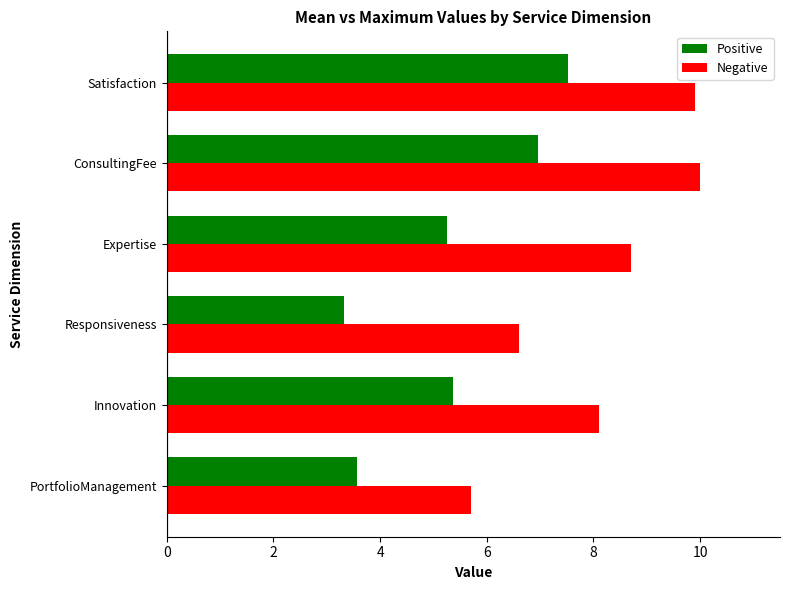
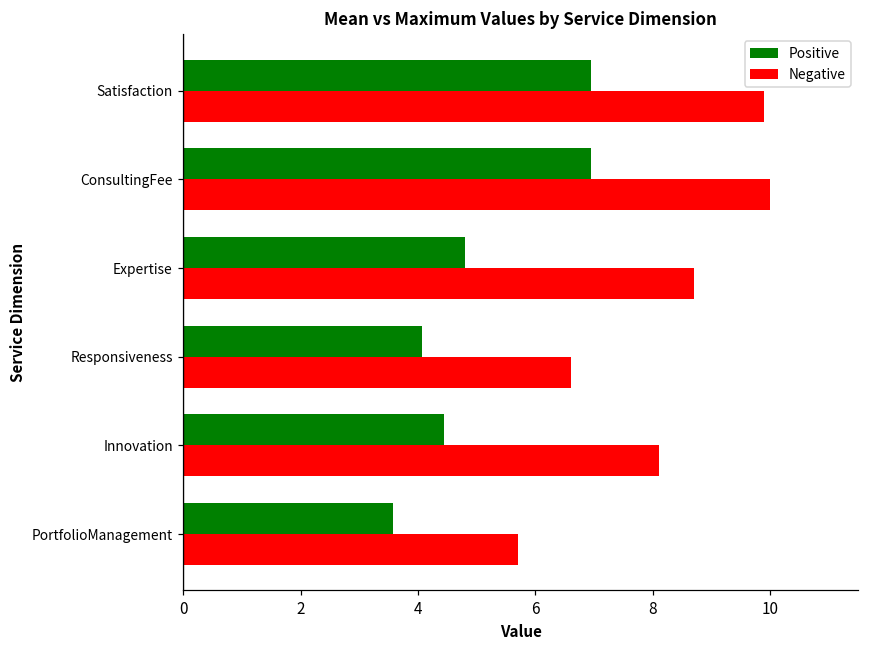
Positive, Satisfaction: 7.5 -> 7.0
Positive, Expertise: 5.2 -> 4.8
Positive, Responsiveness: 3.3 -> 4.1
Positive, Innovation: 5.4 -> 4.4
